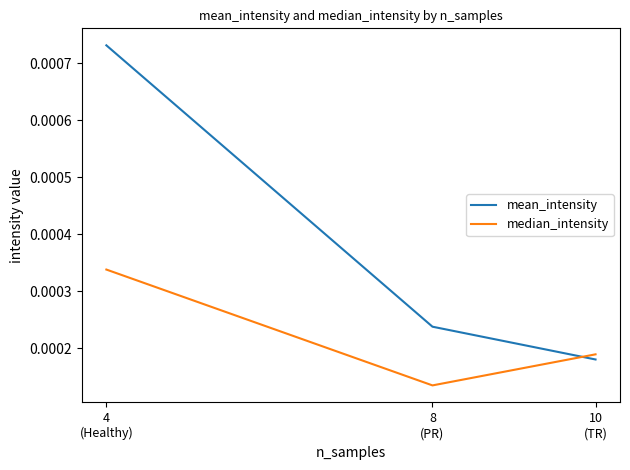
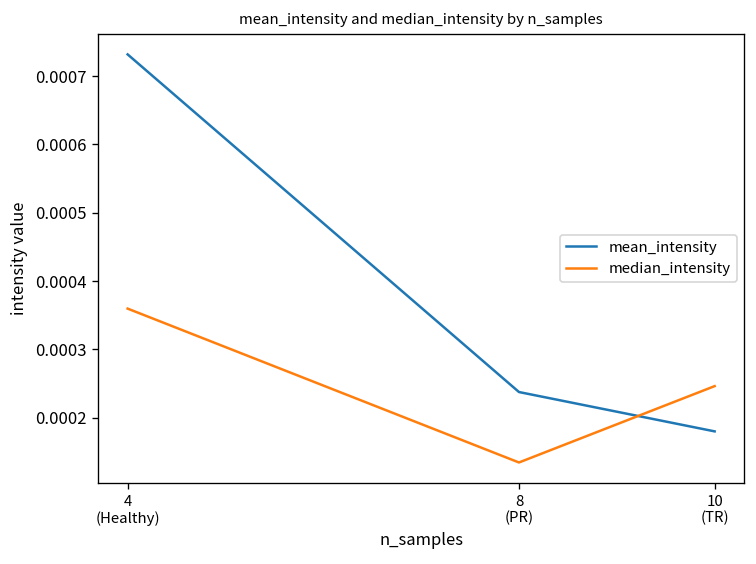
median_intensity, 4 (Healthy): 0.00034 -> 0.00036
median_intensity, 10 (TR): 0.00019 -> 0.00025
